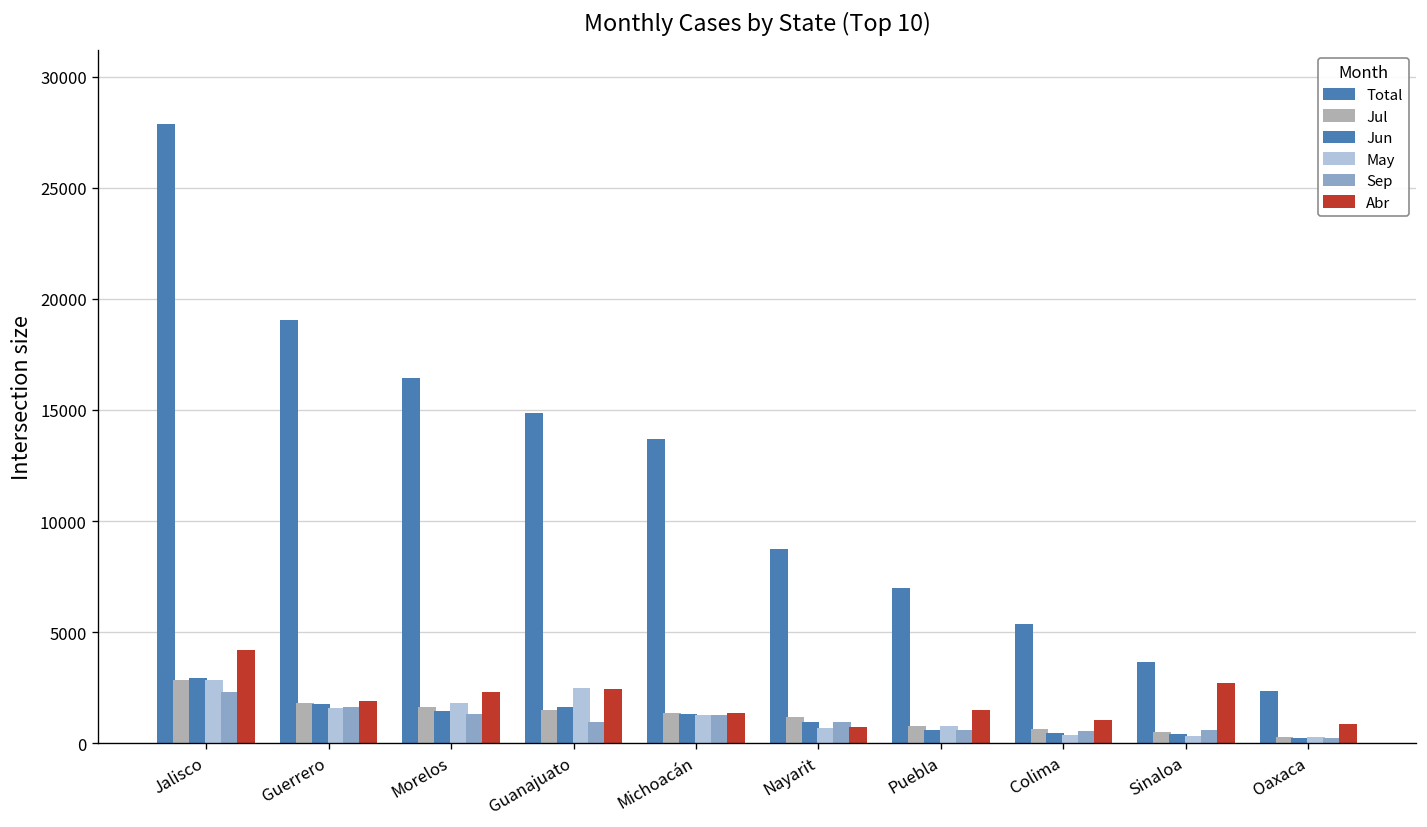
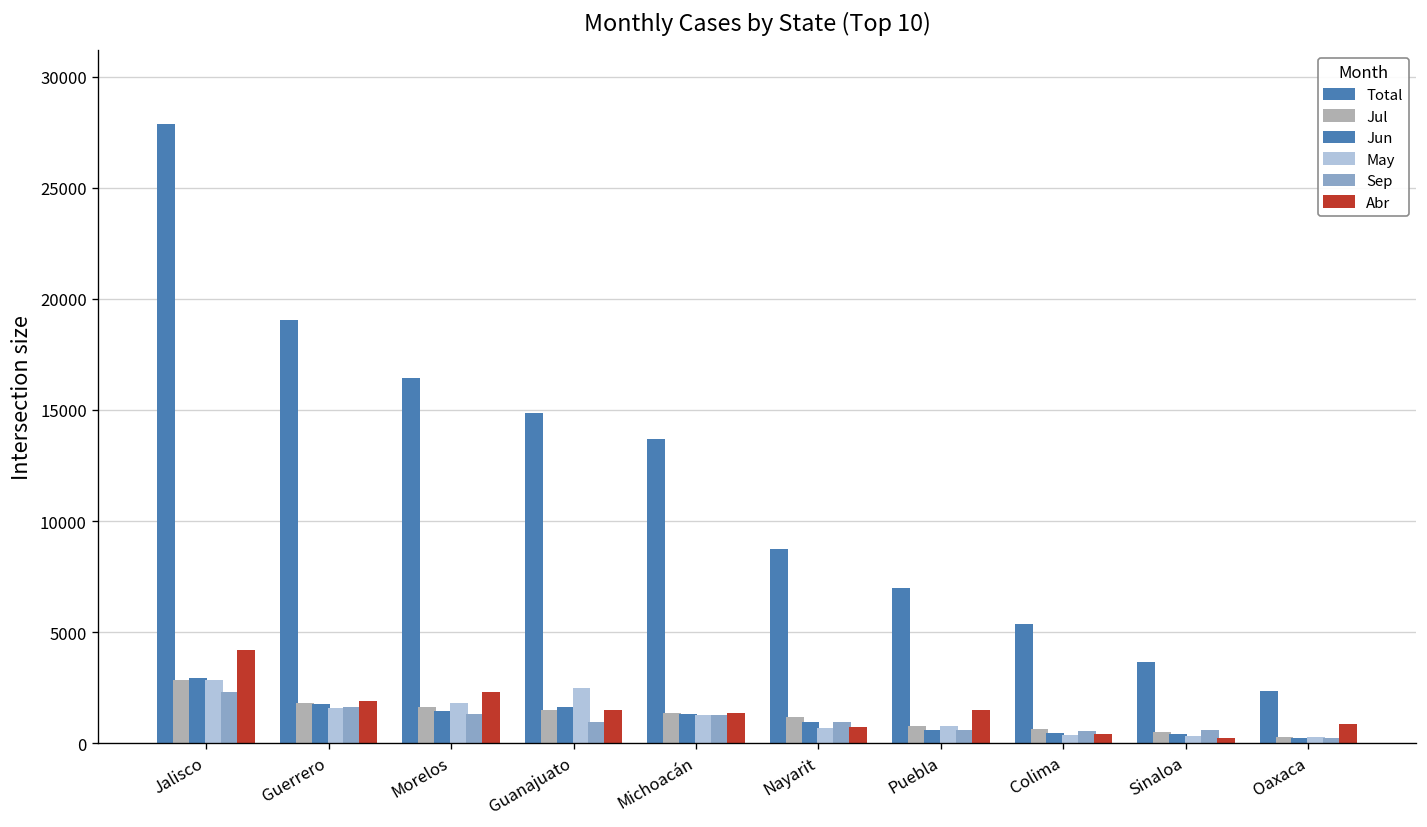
Abr, Guanajuato: 2400 -> 1400
Abr, Colima: 1000 -> 400
Abr, Sinaloa: 2700 -> 200
